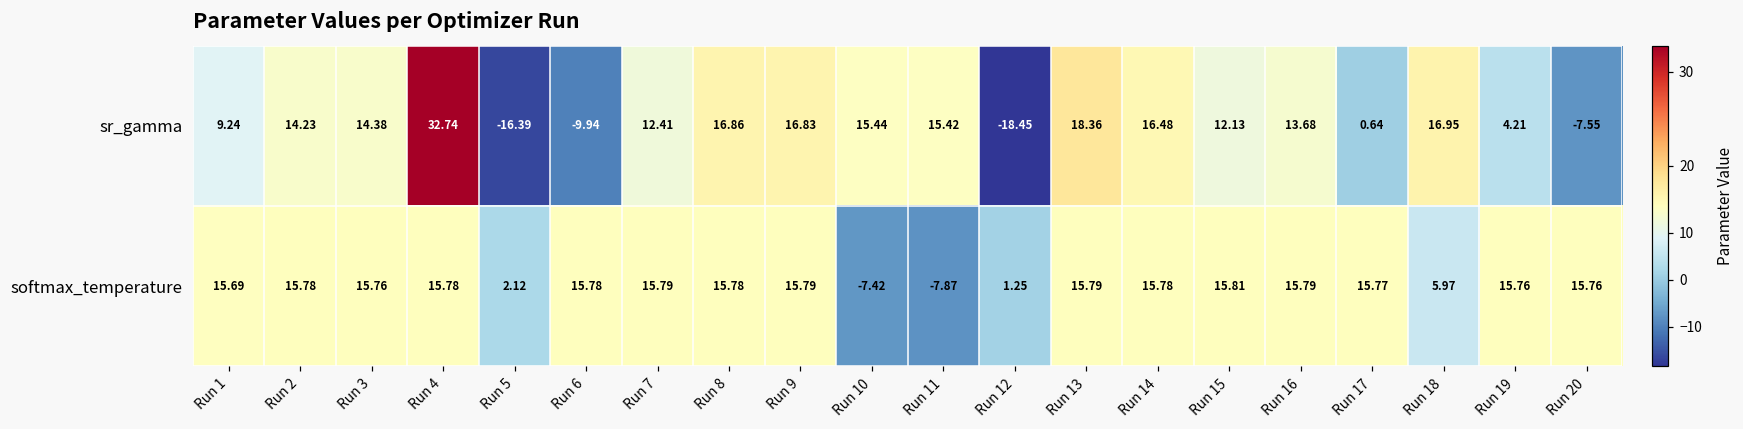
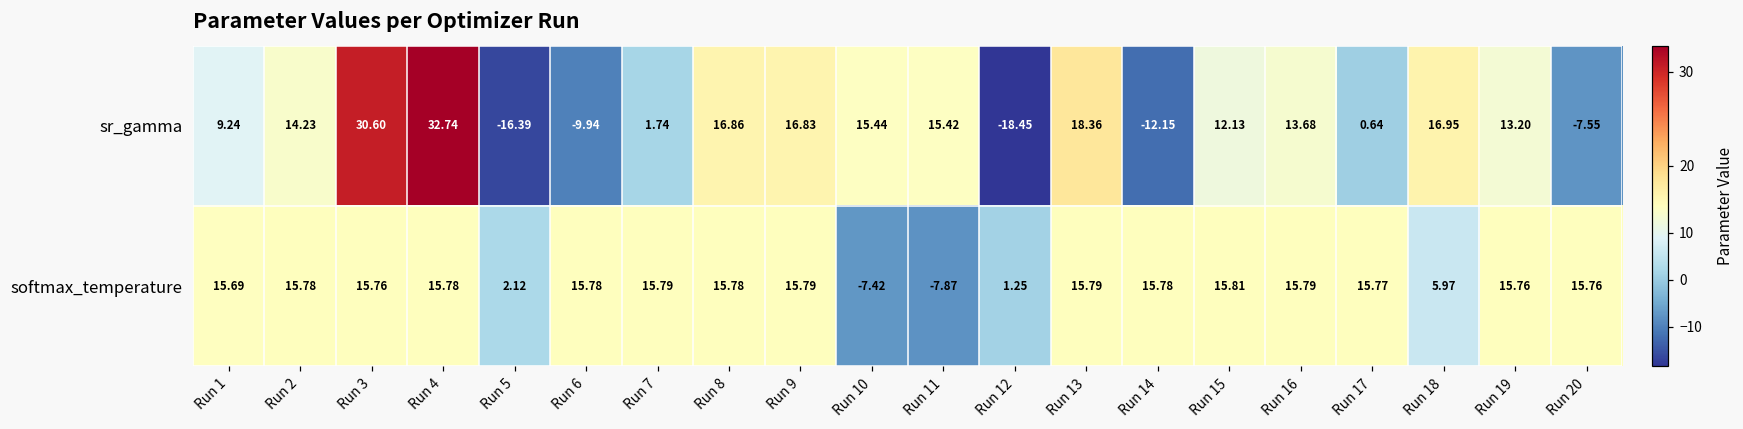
sr_gamma, Run 3: 14.38 -> 30.60
sr_gamma, Run 7: 12.41 -> 1.74
sr_gamma, Run 14: 16.48 -> -12.15
sr_gamma, Run 19: 4.21 -> 13.20
